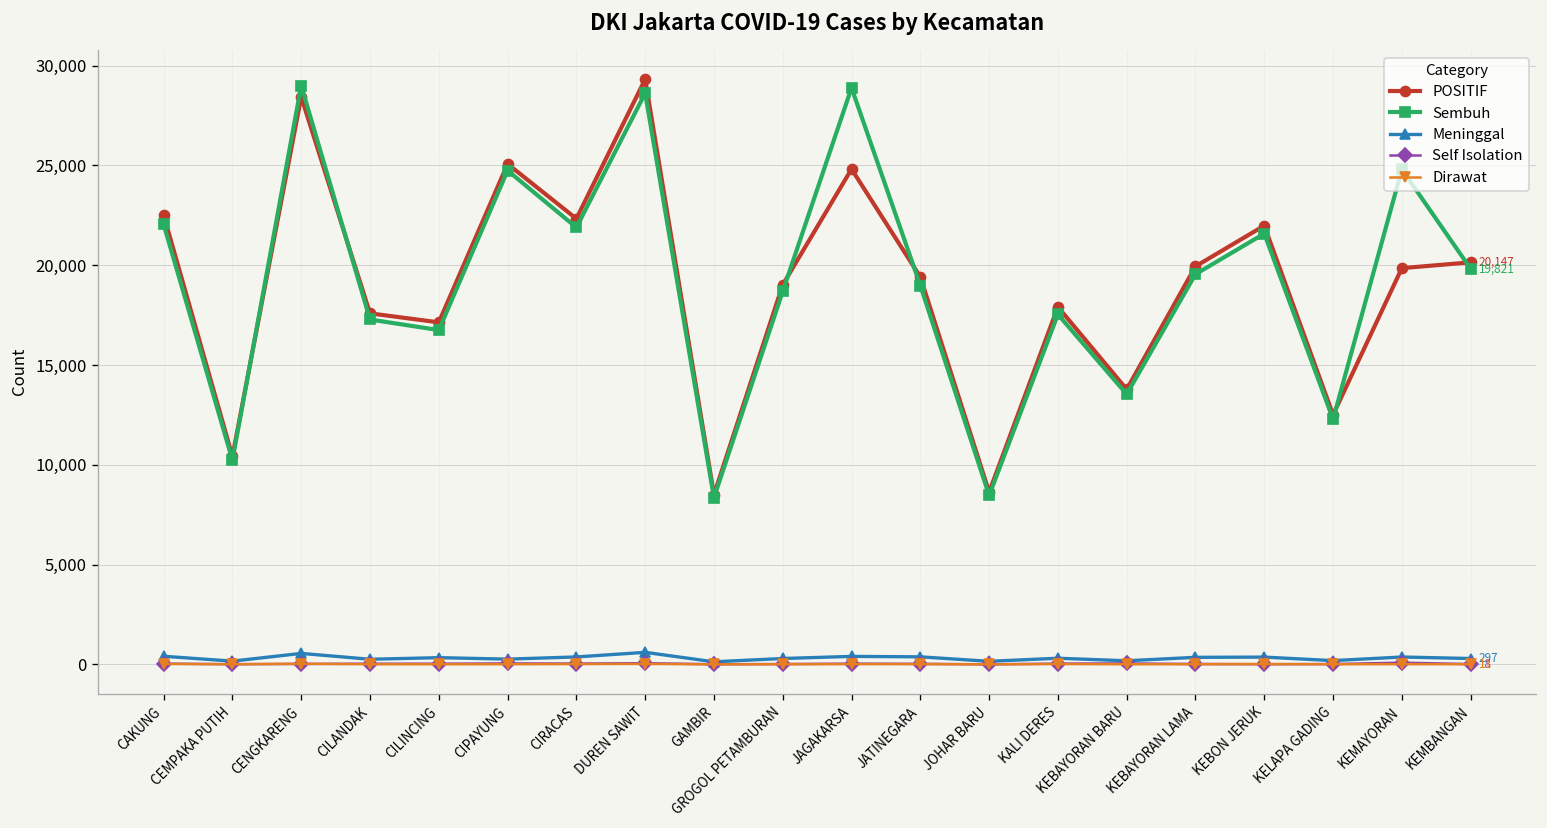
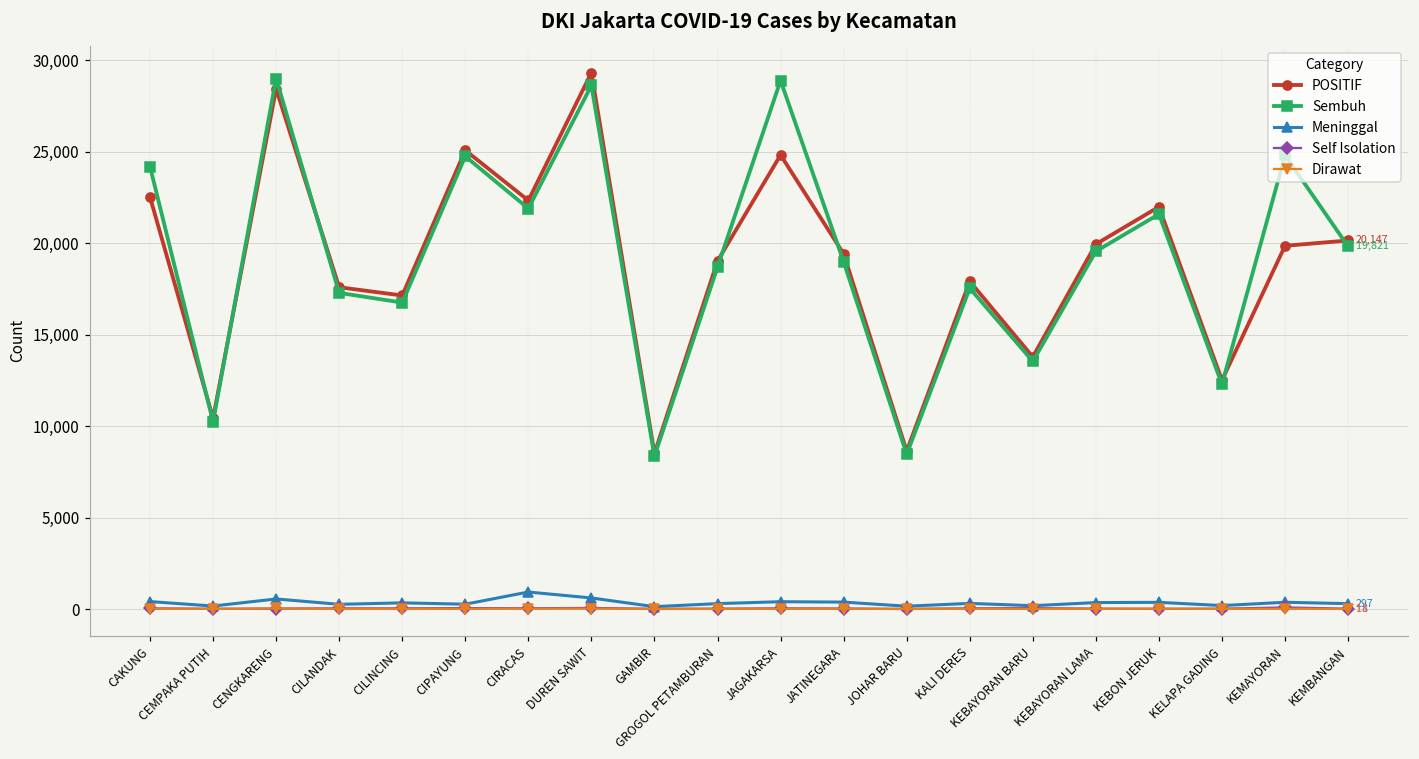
Sembuh, CAKUNG: 22,000 -> 24,200
Meninggal, CIRACAS: 400 -> 900
